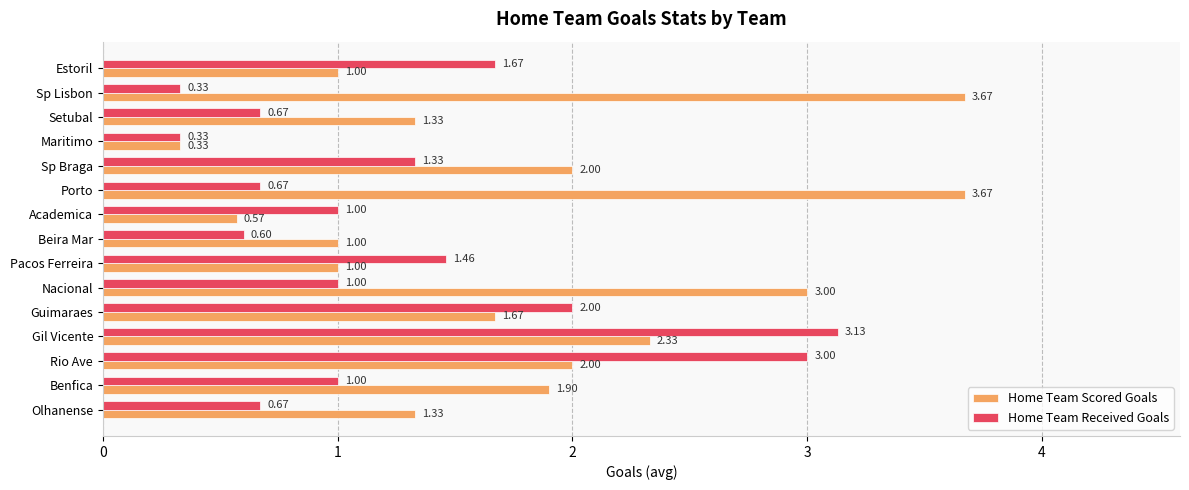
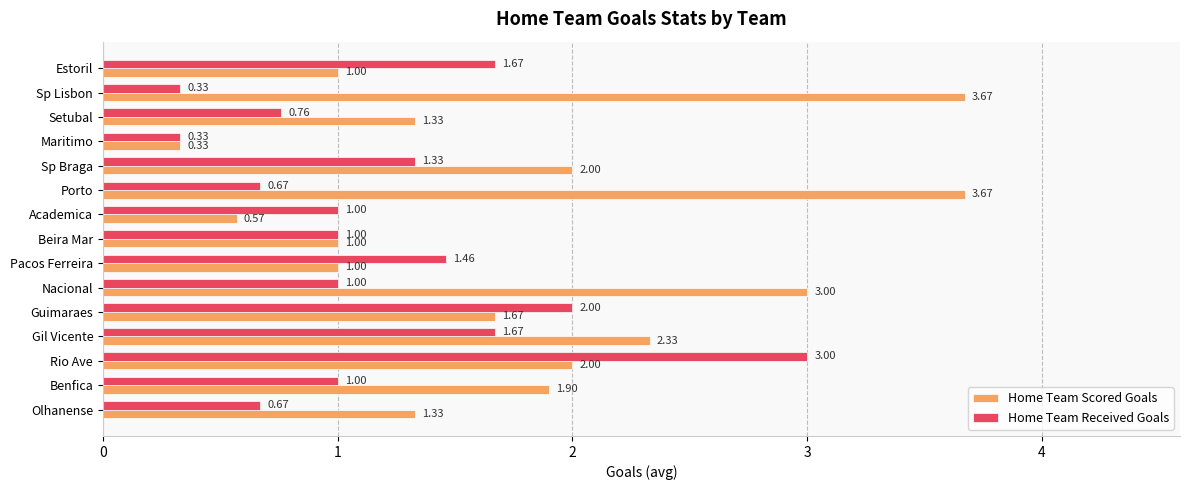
Home Team Received Goals, Setubal: 0.67 -> 0.76
Home Team Received Goals, Beira Mar: 0.60 -> 1.00
Home Team Received Goals, Gil Vicente: 3.13 -> 1.67
